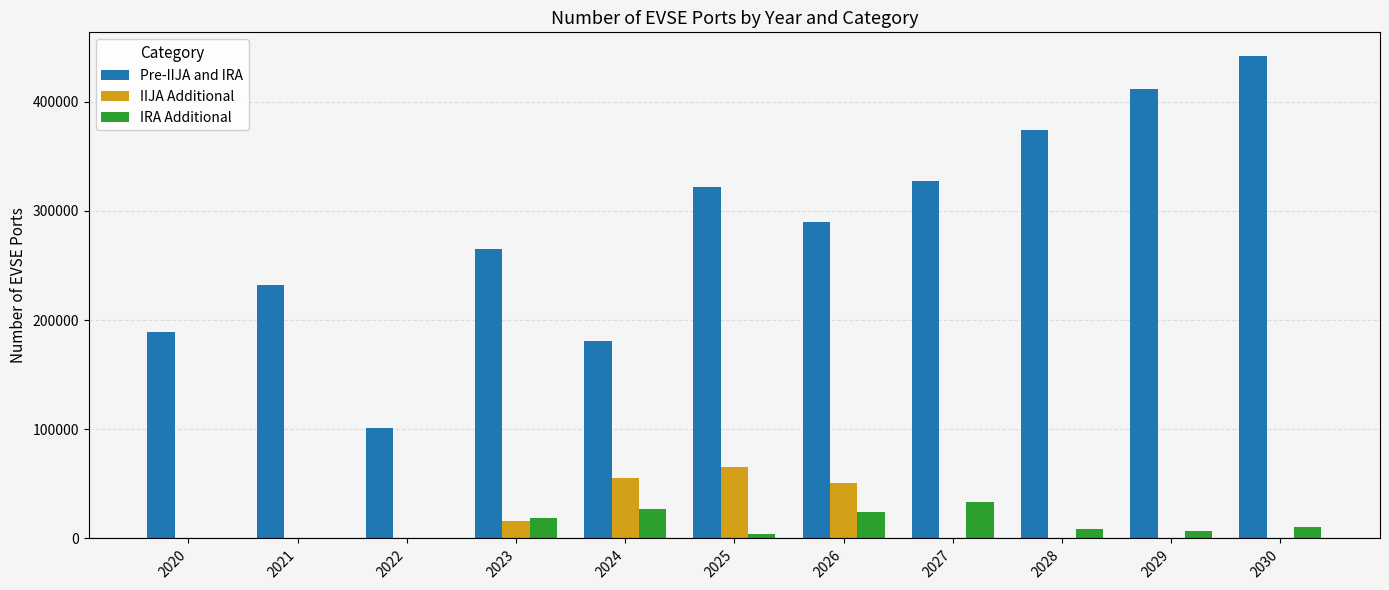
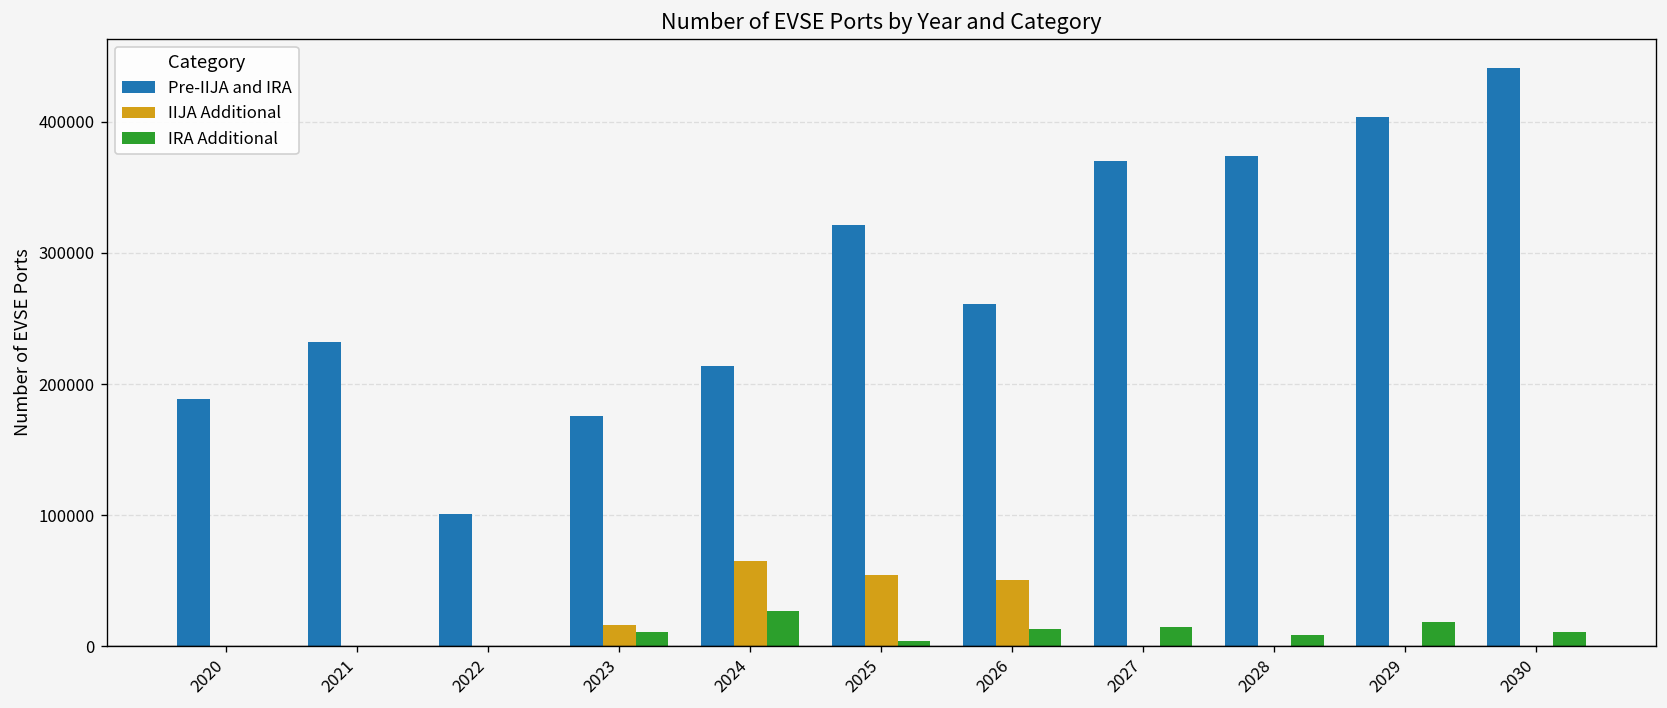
Pre-IIJA and IRA, 2023: 265000 -> 176000
IRA Additional, 2023: 19000 -> 11000
Pre-IIJA and IRA, 2024: 181000 -> 214000
IIJA Additional, 2024: 55000 -> 65000
IIJA Additional, 2025: 65000 -> 54000
Pre-IIJA and IRA, 2026: 290000 -> 261000
IRA Additional, 2026: 24000 -> 13000
Pre-IIJA and IRA, 2027: 328000 -> 370000
IRA Additional, 2027: 34000 -> 15000
Pre-IIJA and IRA, 2029: 412000 -> 403000
IRA Additional, 2029: 7000 -> 18000
